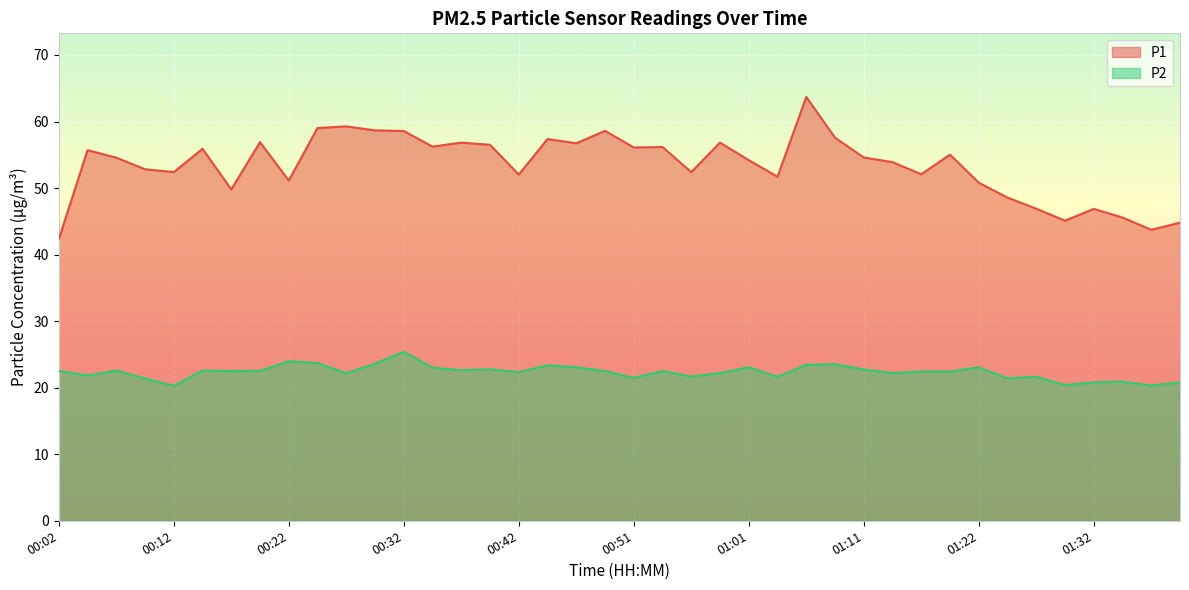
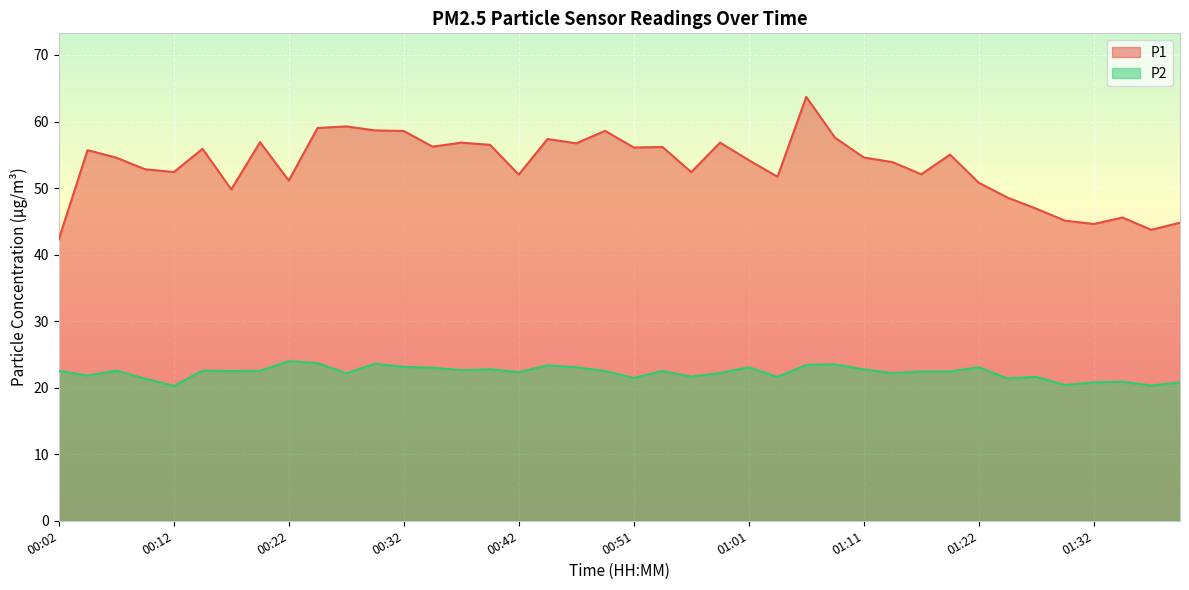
P2, 00:32: 25 -> 23
P1, 01:32: 47 -> 45
